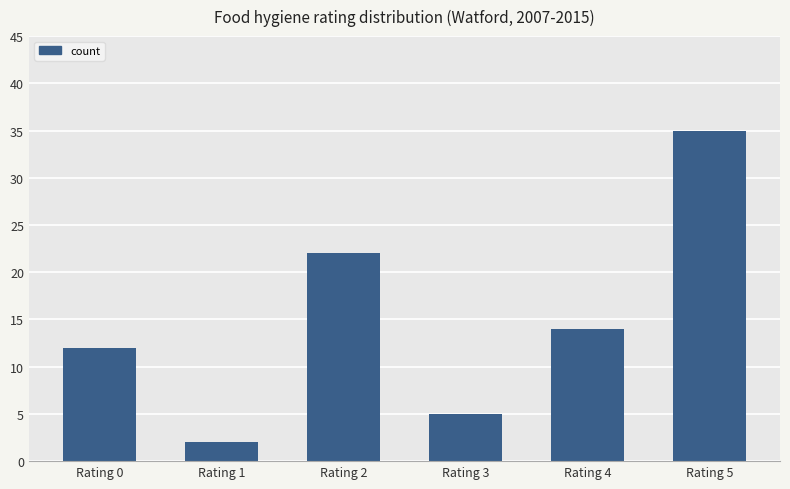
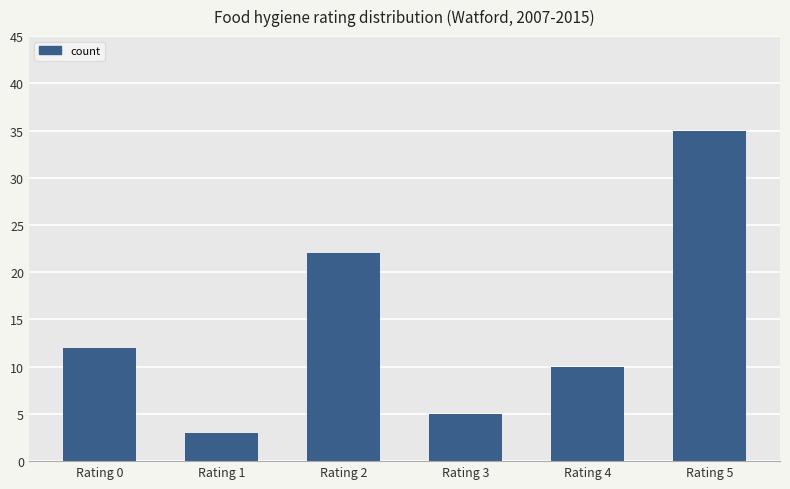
Rating 1: 2 -> 3
Rating 4: 14 -> 10
